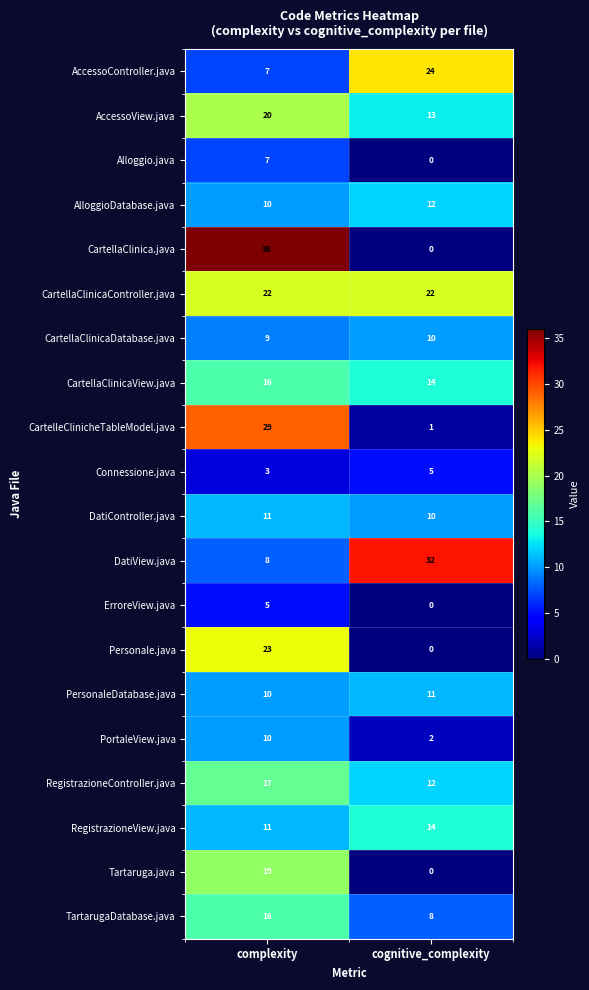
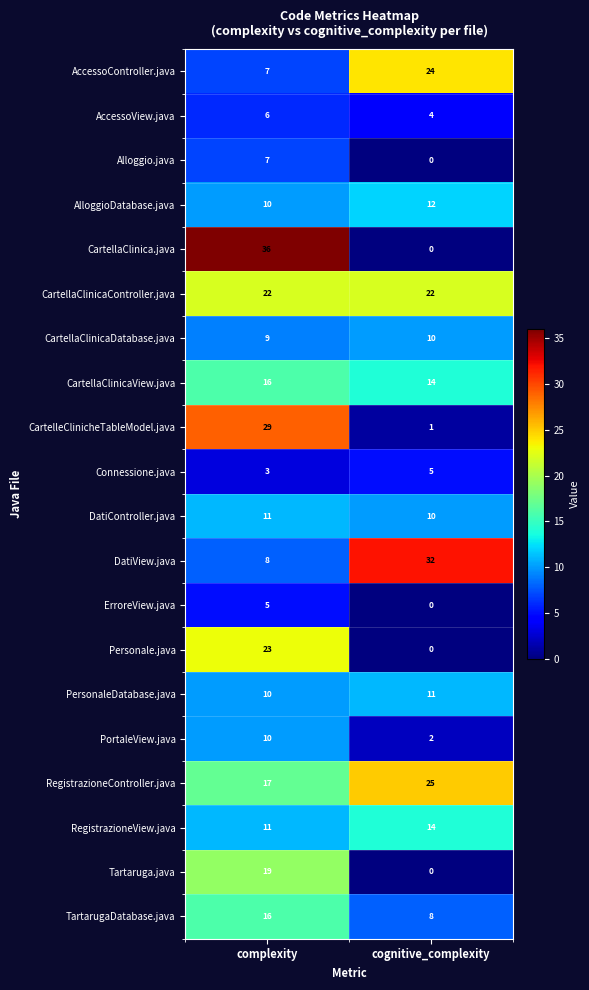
AccessoView.java, complexity: 20 -> 6
AccessoView.java, cognitive_complexity: 13 -> 4
RegistrazioneController.java, cognitive_complexity: 12 -> 25
